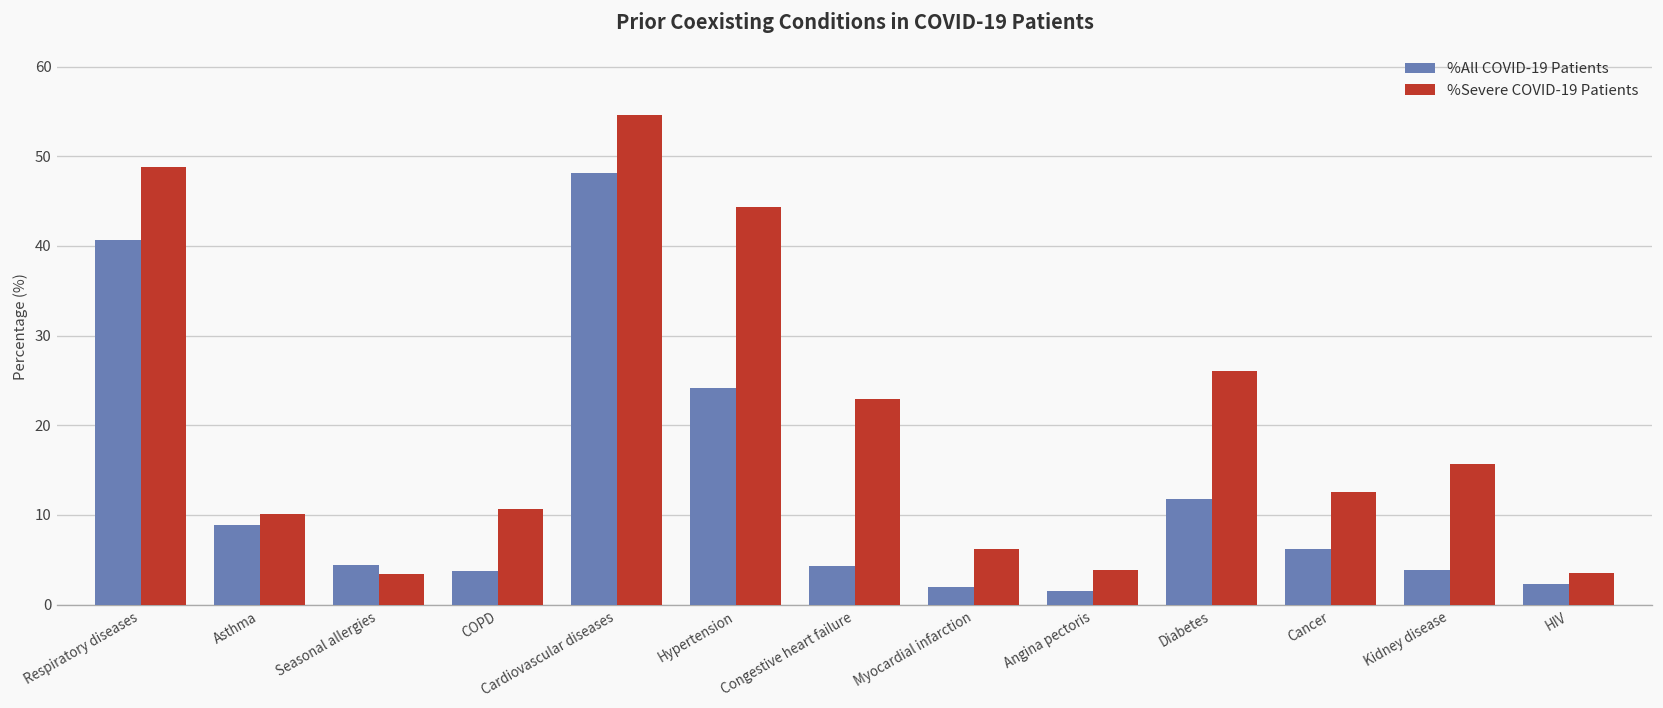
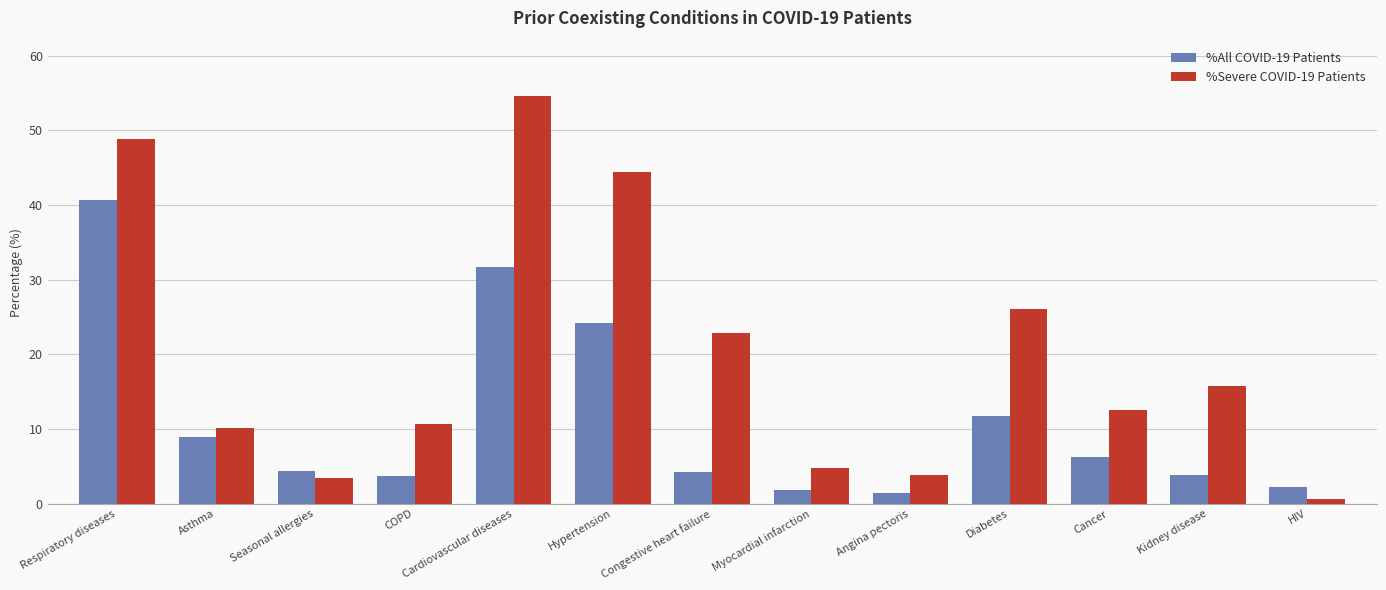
%All COVID-19 Patients, Cardiovascular diseases: 48 -> 32
%Severe COVID-19 Patients, Myocardial infarction: 6 -> 5
%Severe COVID-19 Patients, HIV: 4 -> 1
